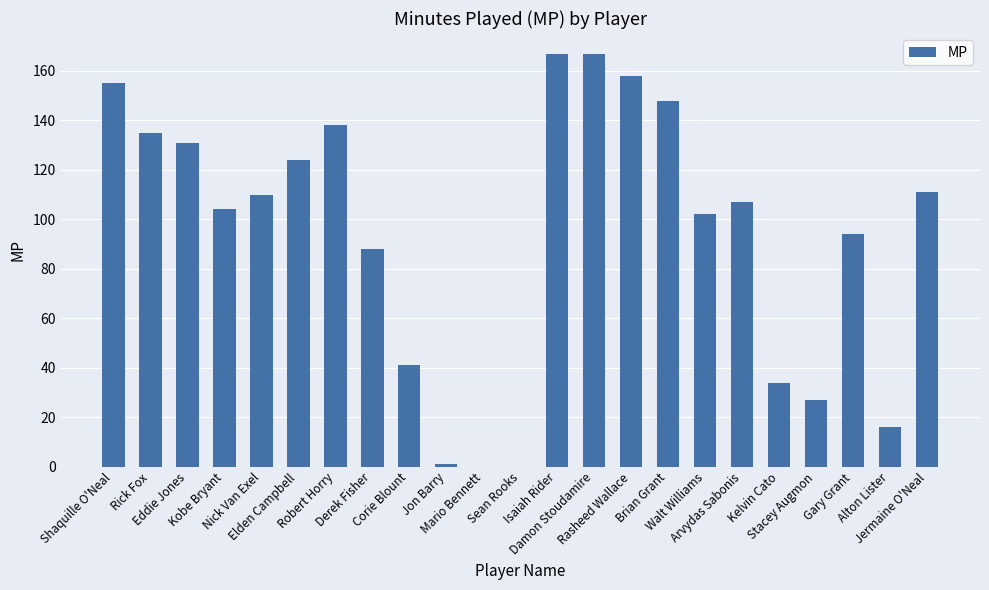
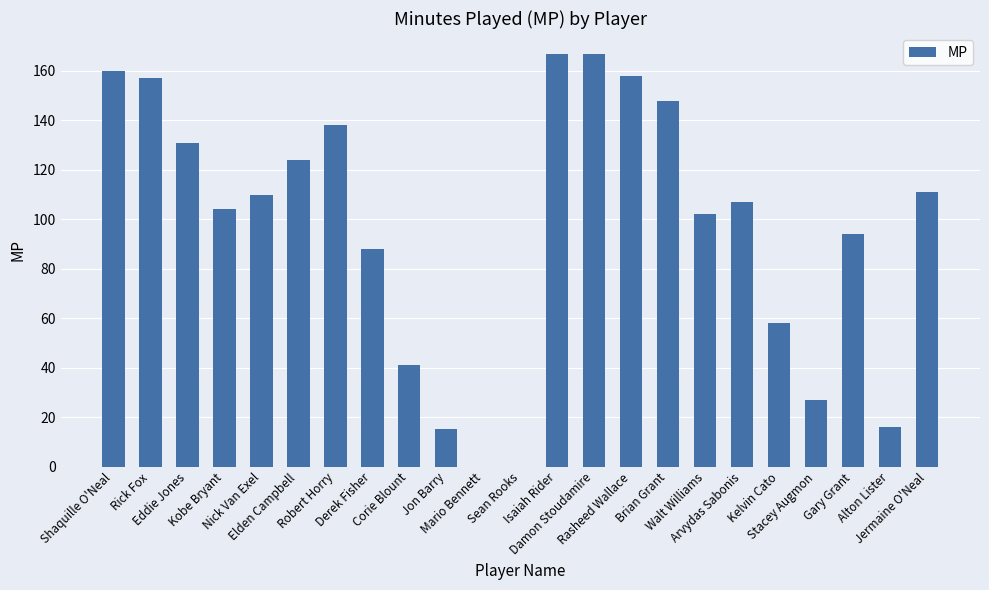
Shaquille O'Neal: 155 -> 160
Rick Fox: 135 -> 157
Jon Barry: 1 -> 15
Kelvin Cato: 34 -> 58
